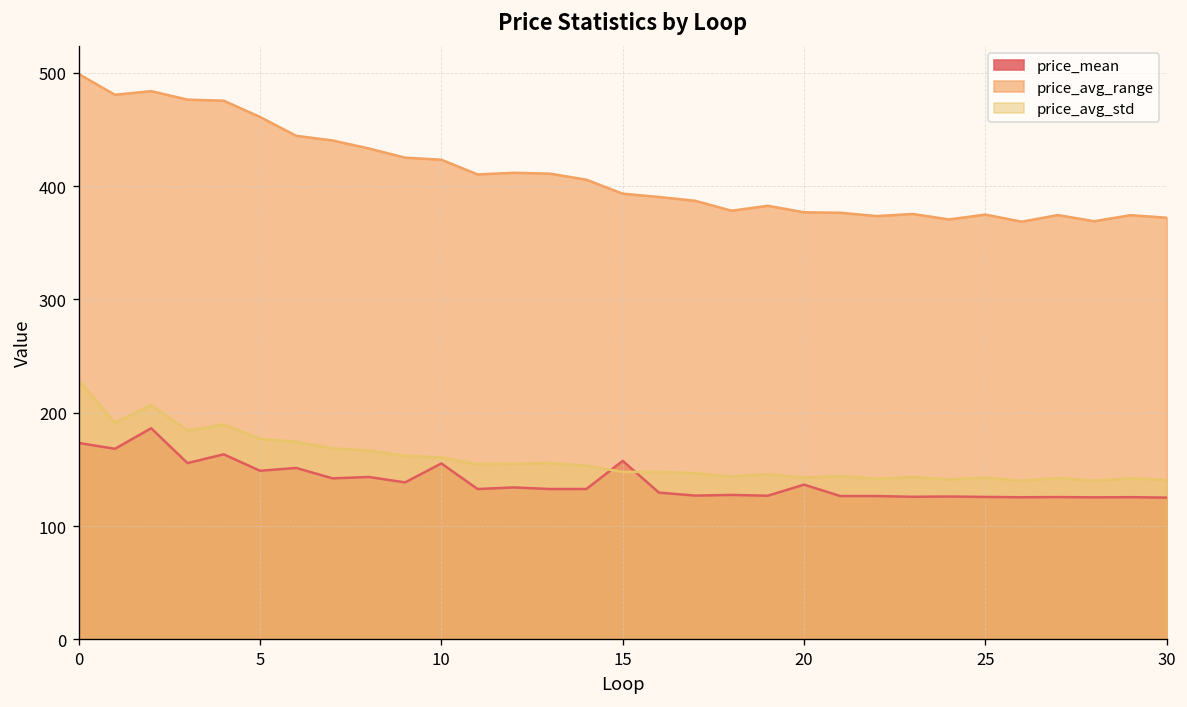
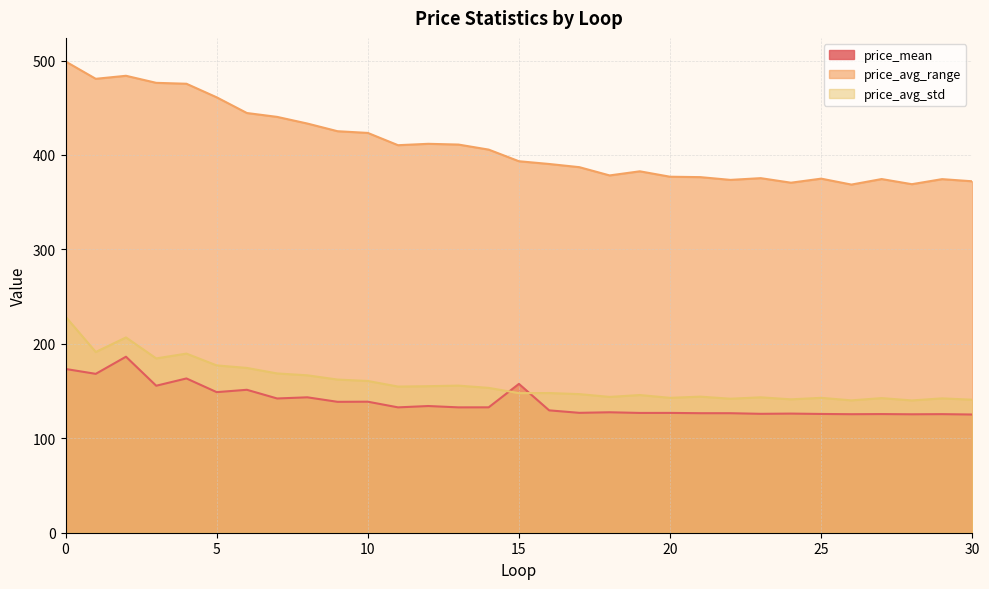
price_mean, 10: 160 -> 140
price_mean, 20: 140 -> 130
